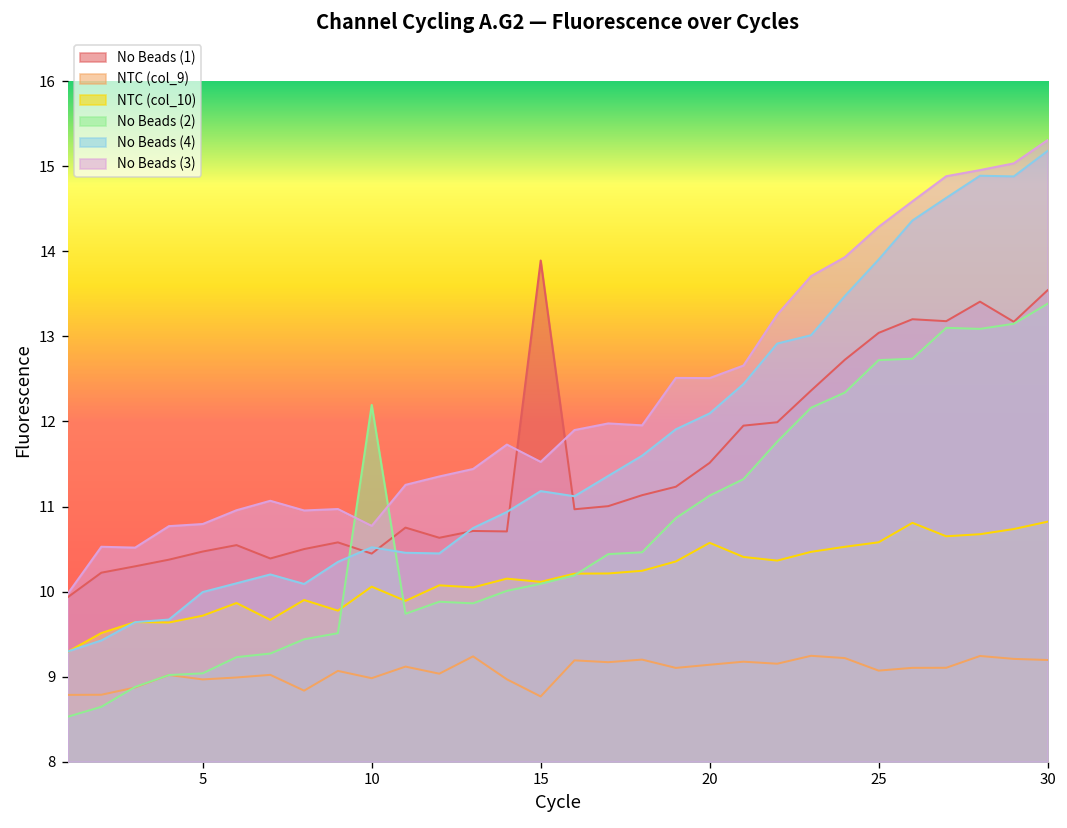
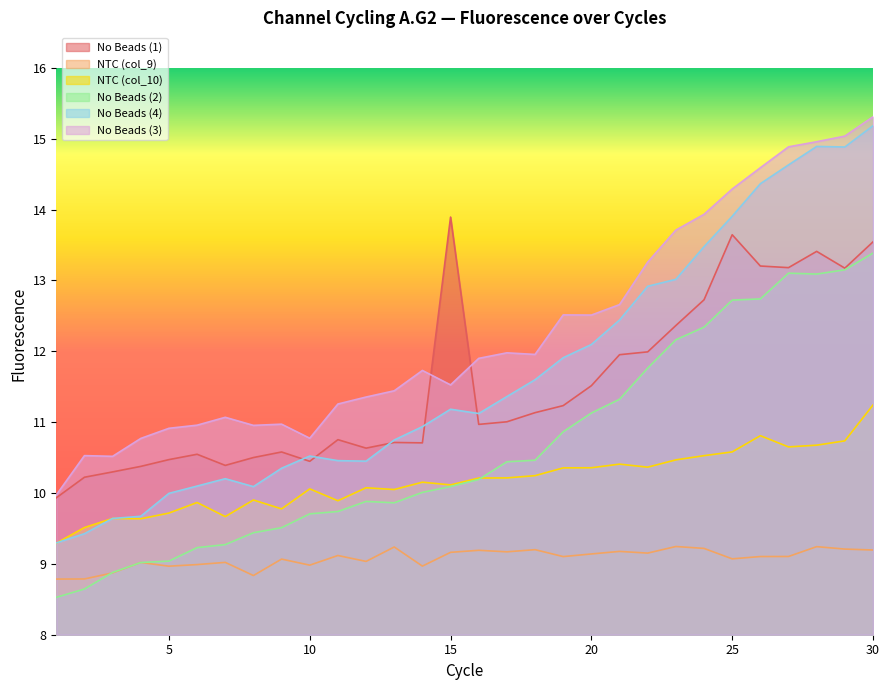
No Beads (3), 5: 10.8 -> 10.9
No Beads (2), 10: 12.2 -> 9.7
NTC (col_9), 15: 8.8 -> 9.2
NTC (col_10), 20: 10.6 -> 10.4
No Beads (1), 25: 13.0 -> 13.6
NTC (col_10), 30: 10.8 -> 11.2
